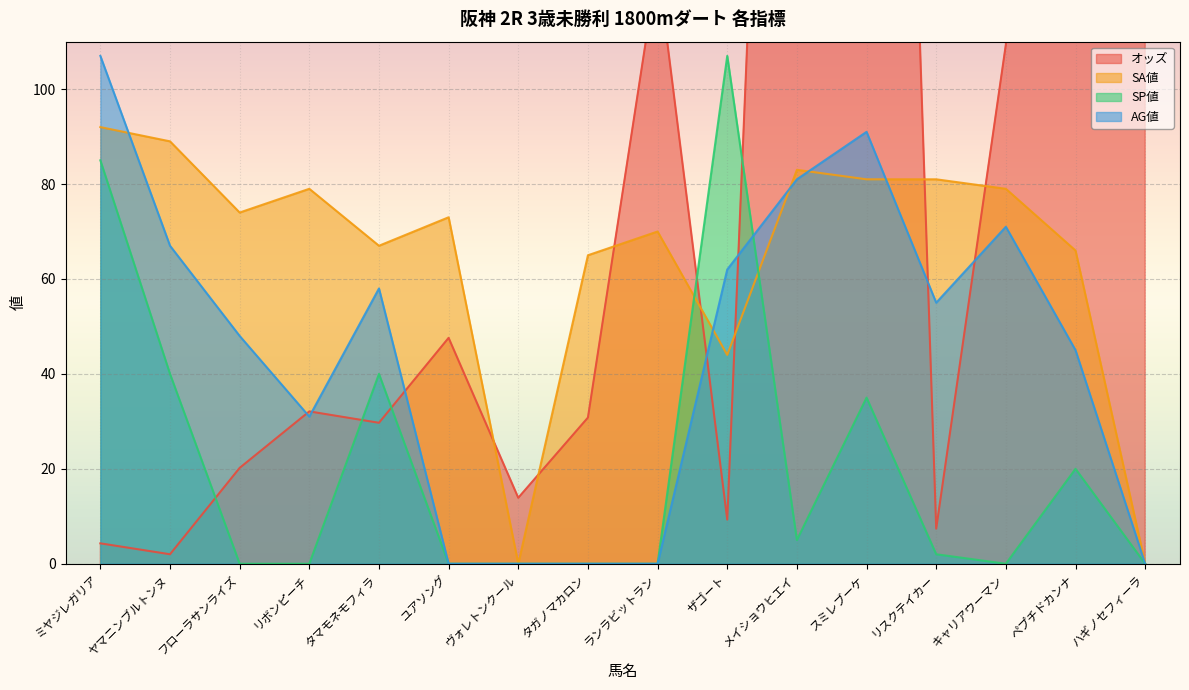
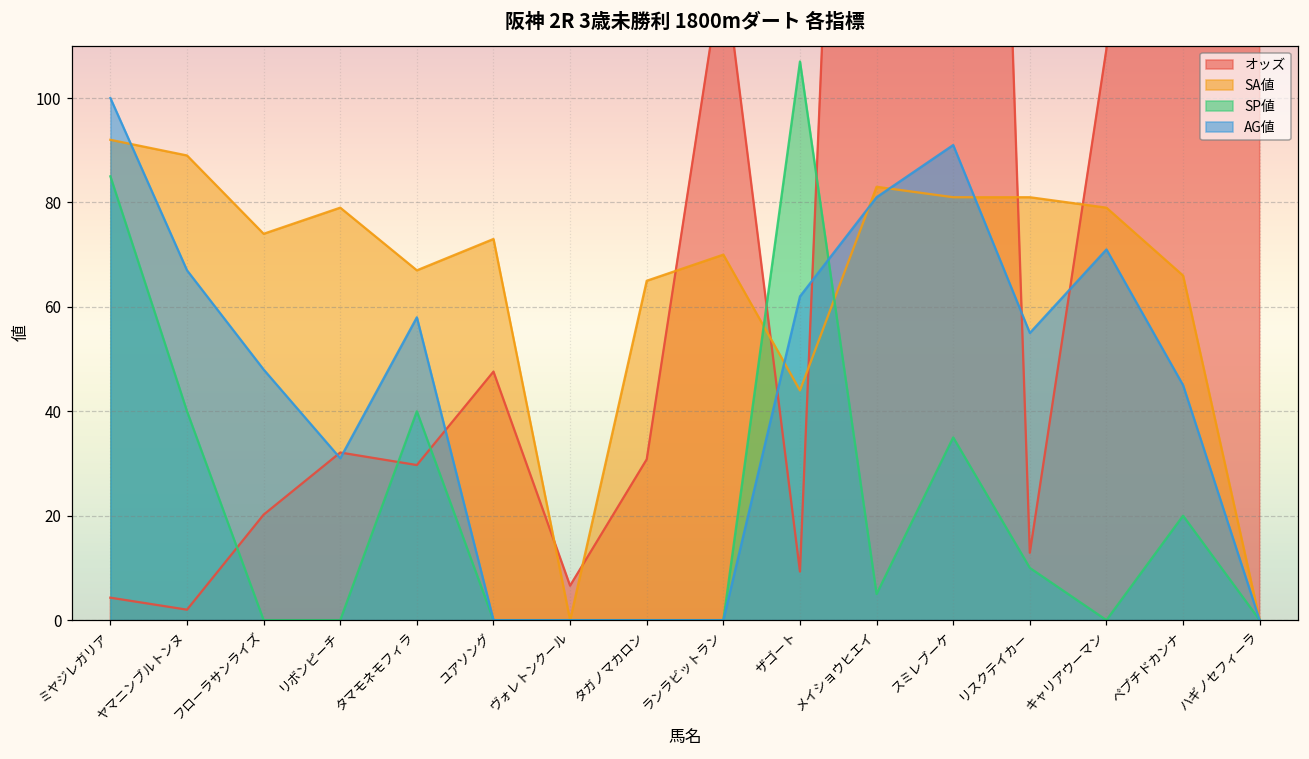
AG値, ミヤジレガリア: 107 -> 100
オッズ, ヴォレトンクール: 14 -> 7
オッズ, リスクテイカー: 7 -> 13
SP値, リスクテイカー: 2 -> 10
